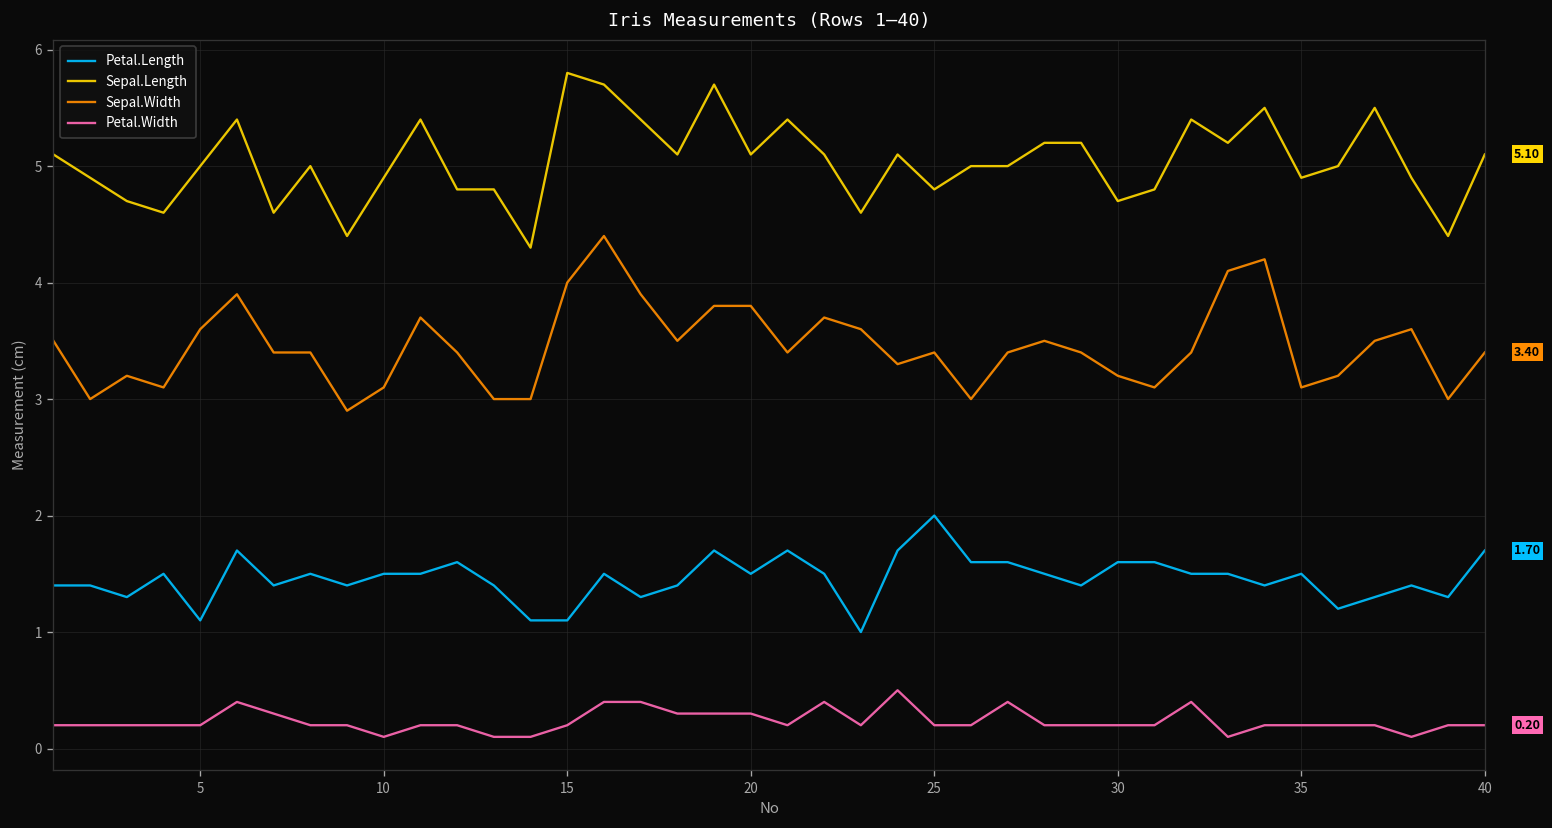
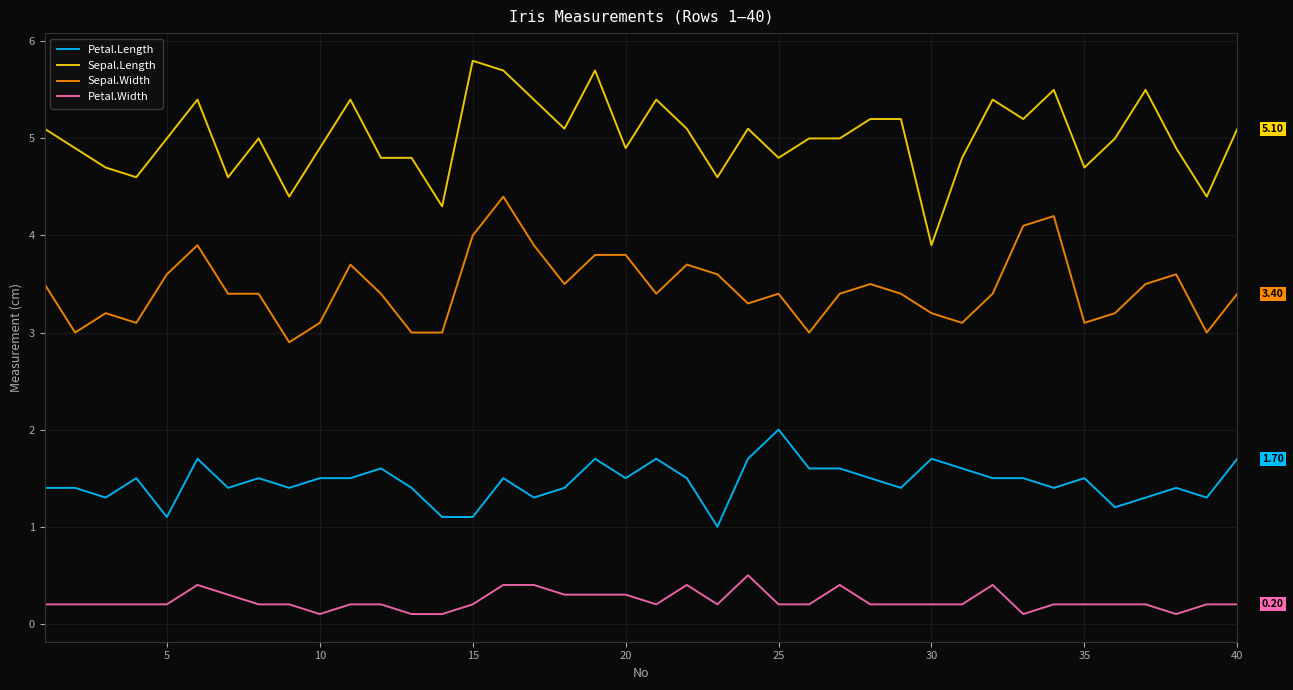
Sepal.Length, 20: 5.1 -> 4.9
Petal.Length, 30: 1.6 -> 1.7
Sepal.Length, 30: 4.7 -> 3.9
Sepal.Length, 35: 4.9 -> 4.7
